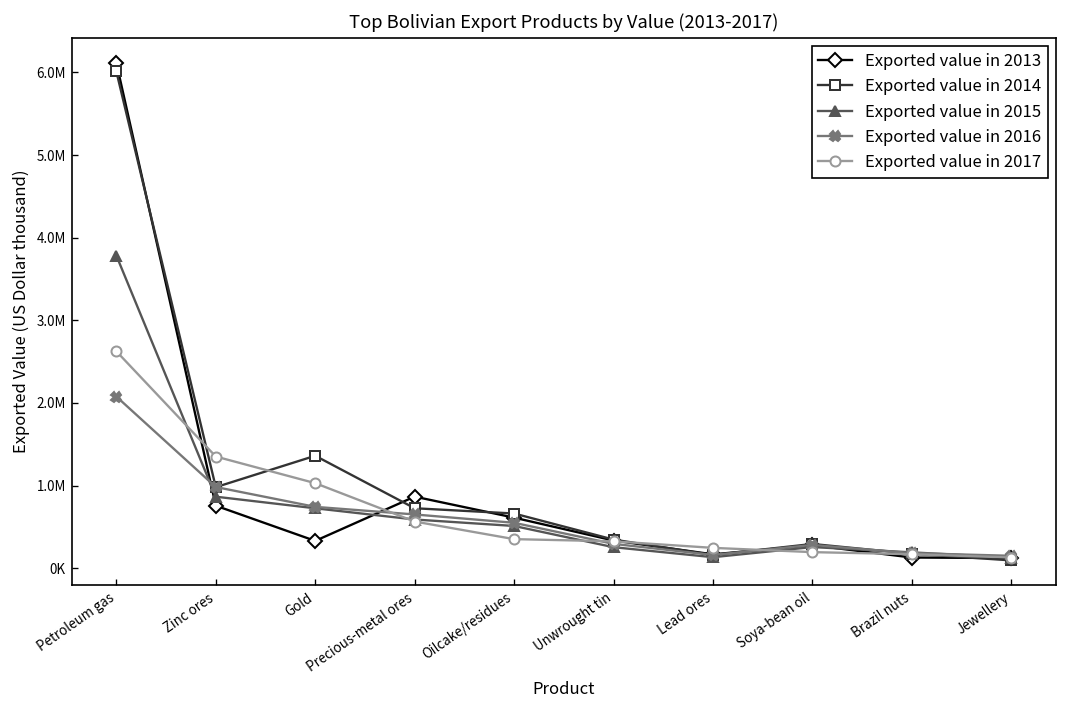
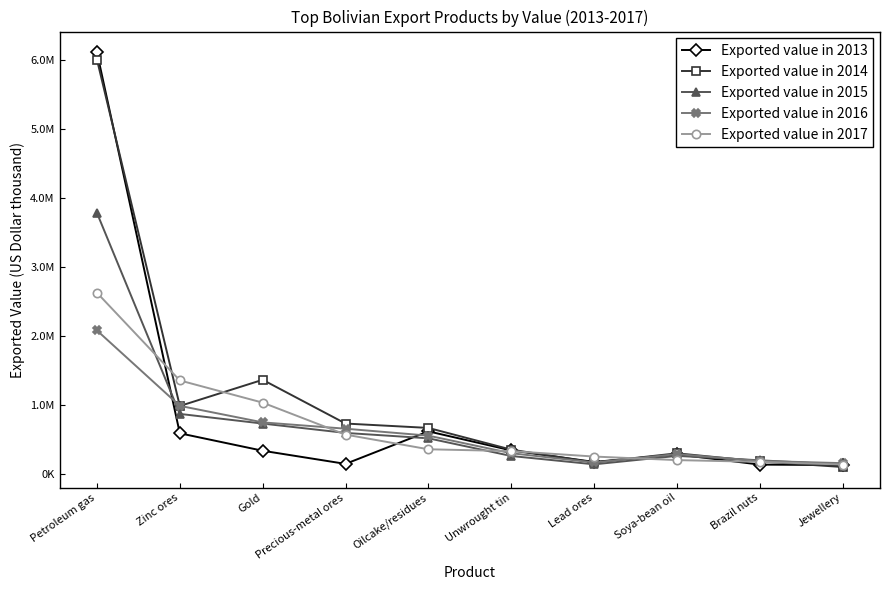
Exported value in 2013, Zinc ores: 800000 -> 600000
Exported value in 2013, Precious-metal ores: 900000 -> 100000
